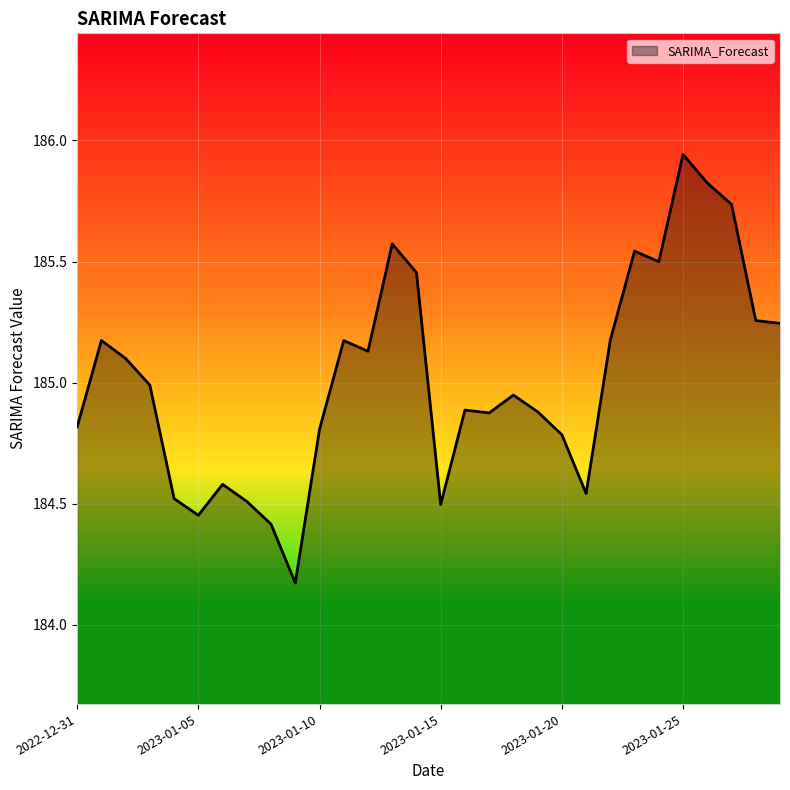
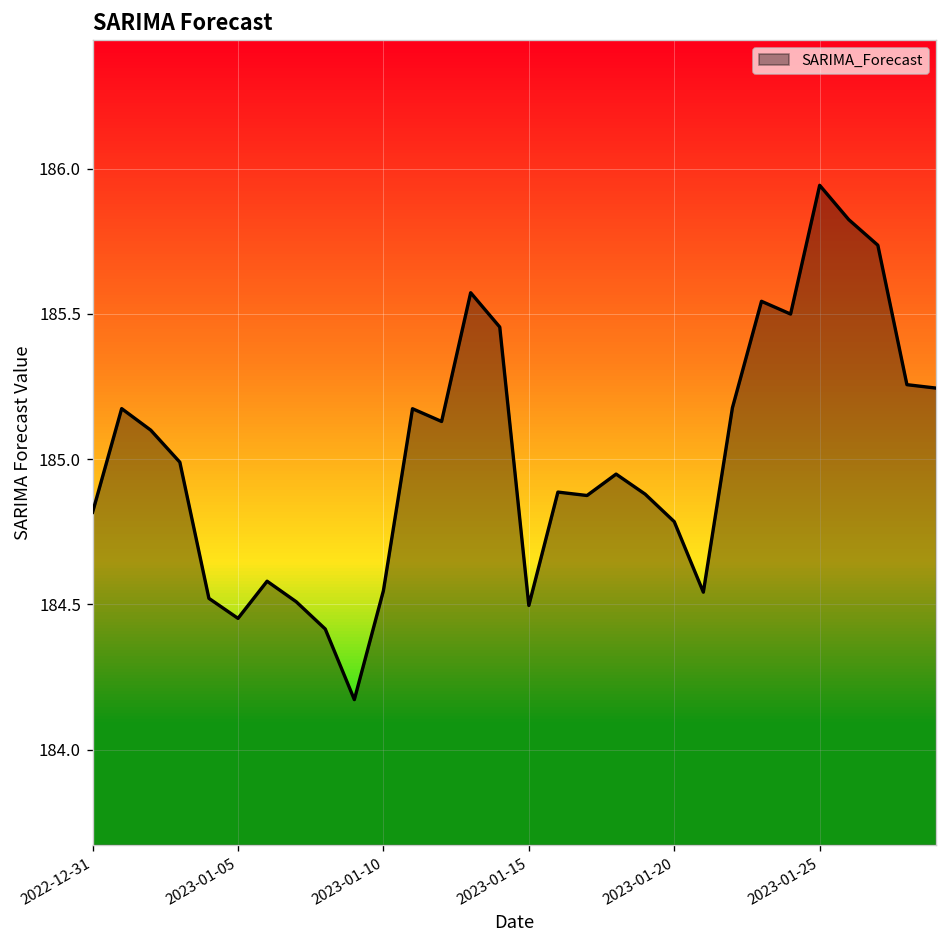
2023-01-10: 184.81 -> 184.55
